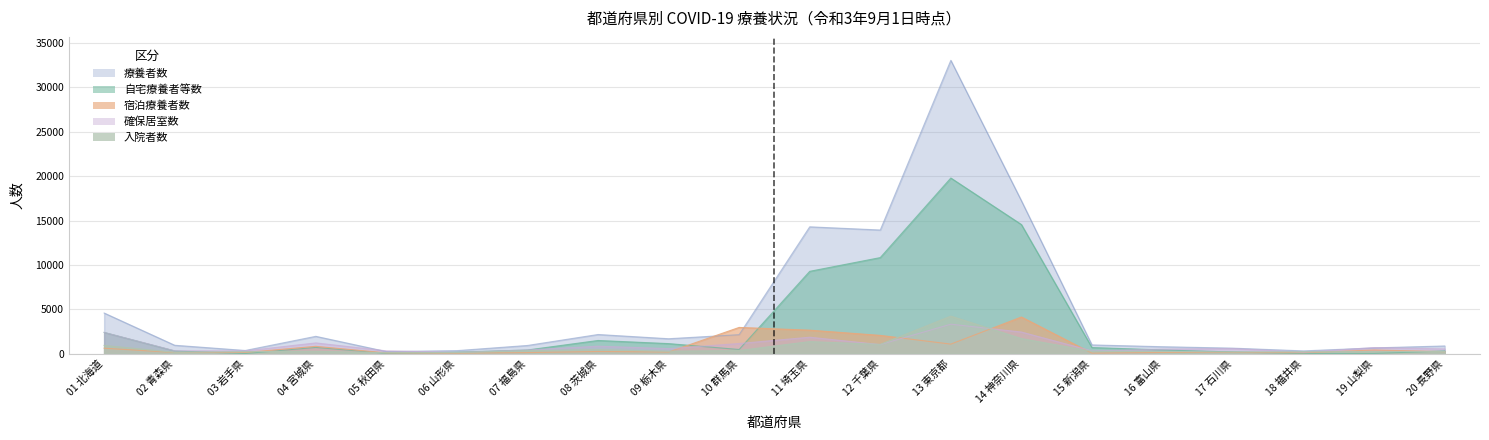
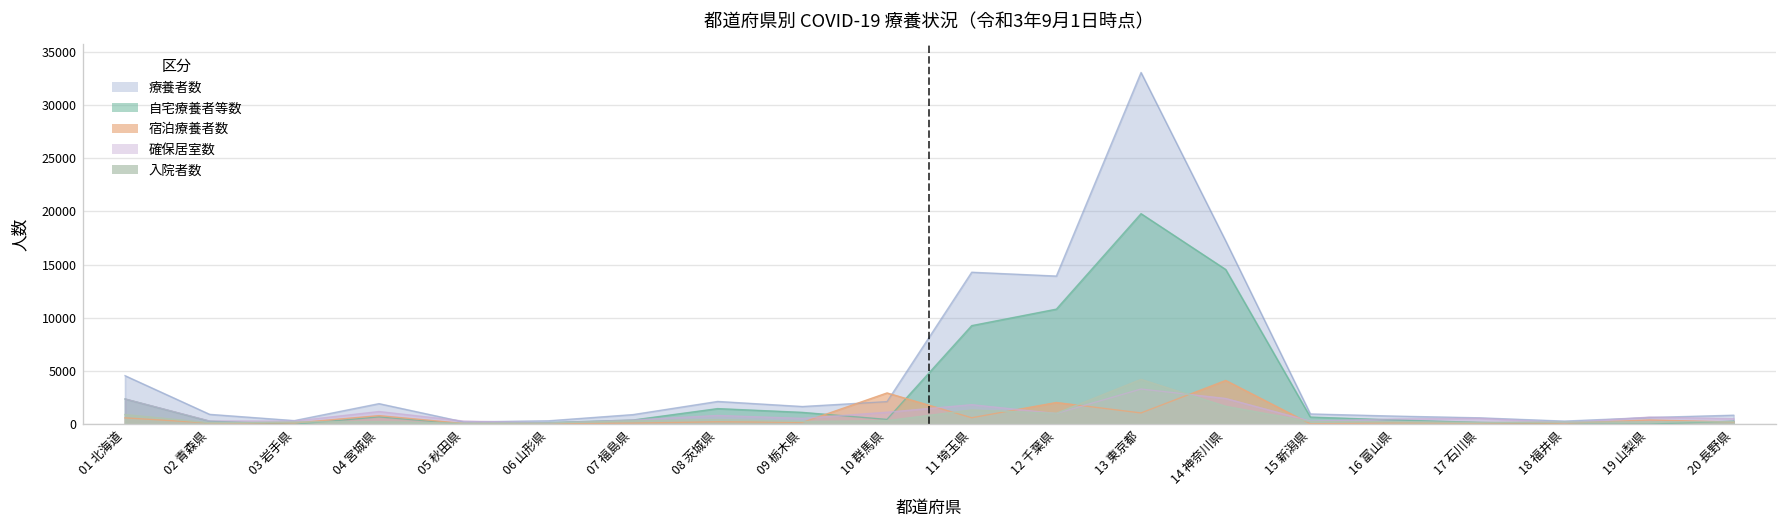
宿泊療養者数, 11 埼玉県: 3000 -> 1000
